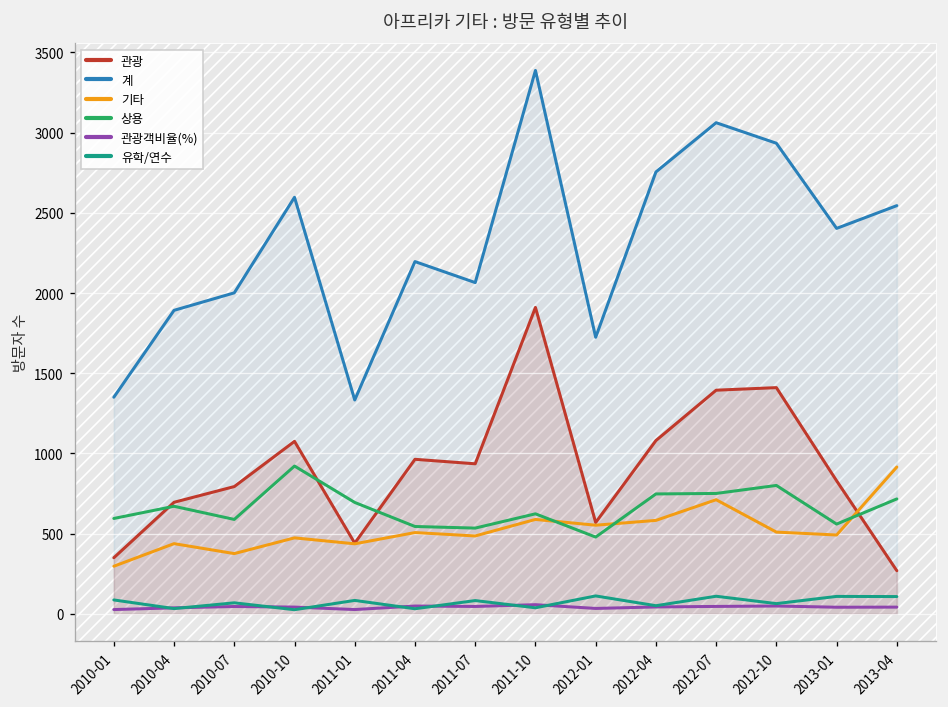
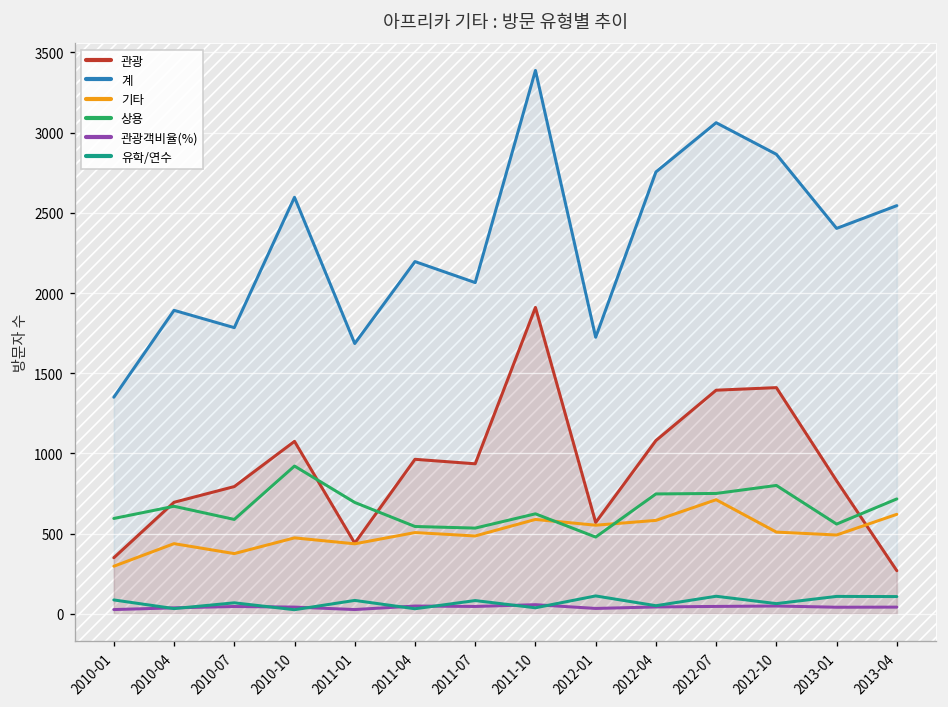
계, 2010-07: 2000 -> 1780
계, 2011-01: 1330 -> 1690
계, 2012-10: 2930 -> 2870
기타, 2013-04: 920 -> 620
